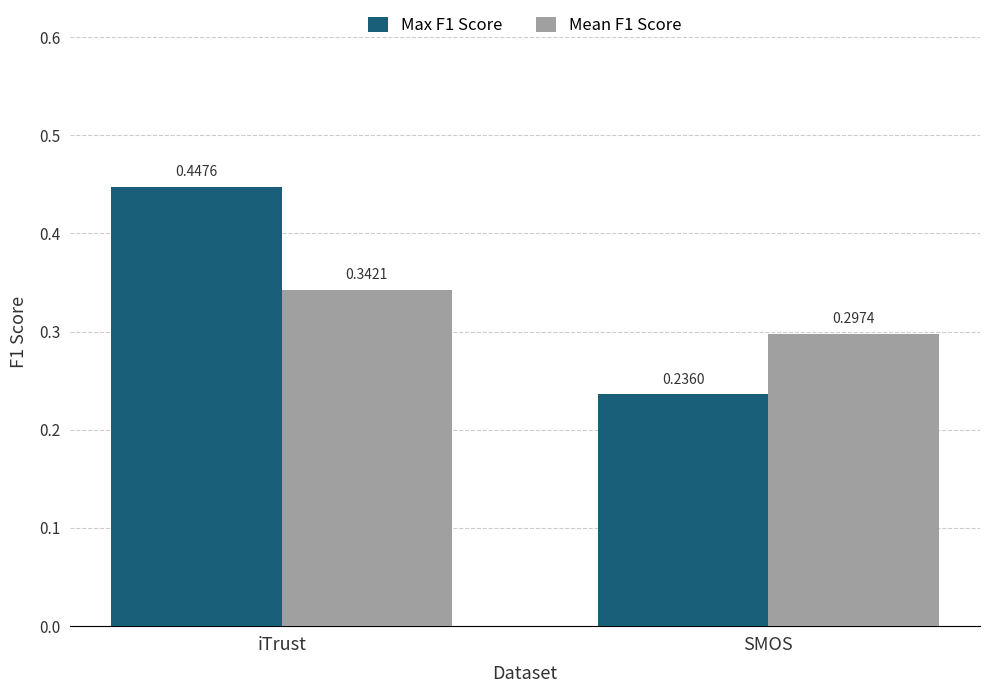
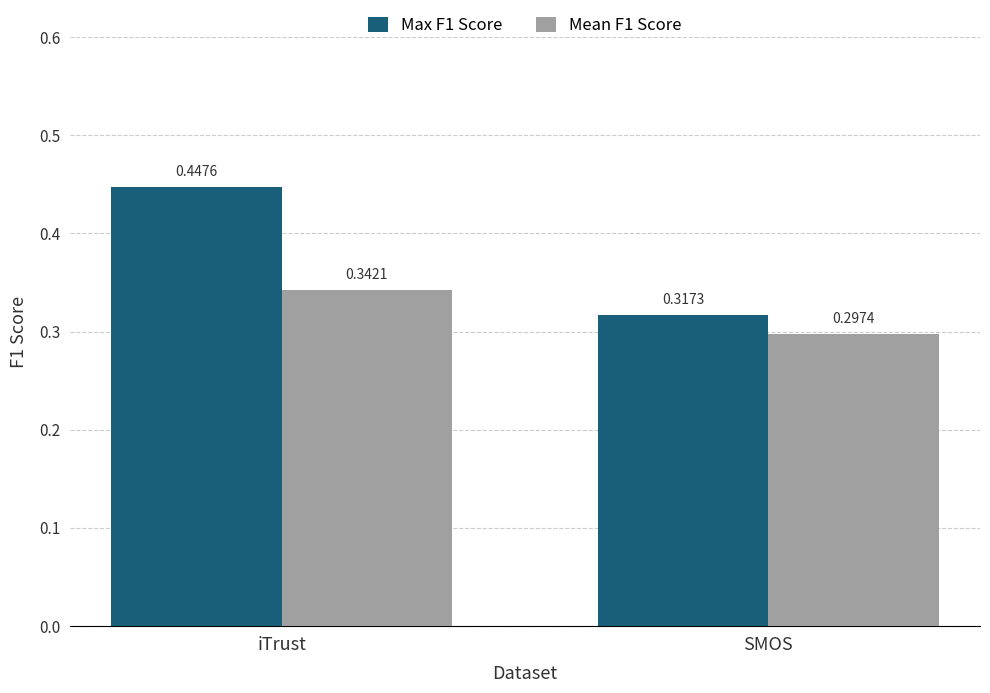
Max F1 Score, SMOS: 0.2360 -> 0.3173
